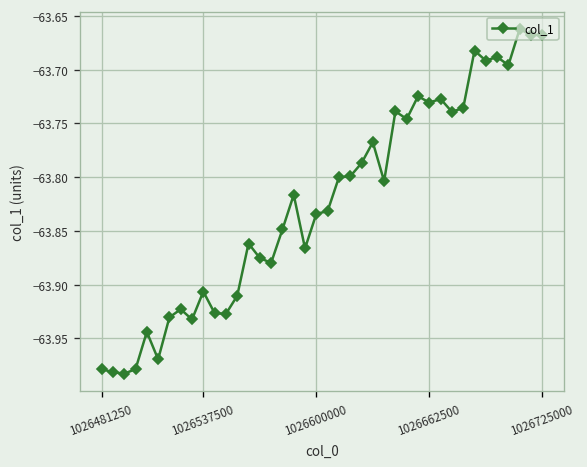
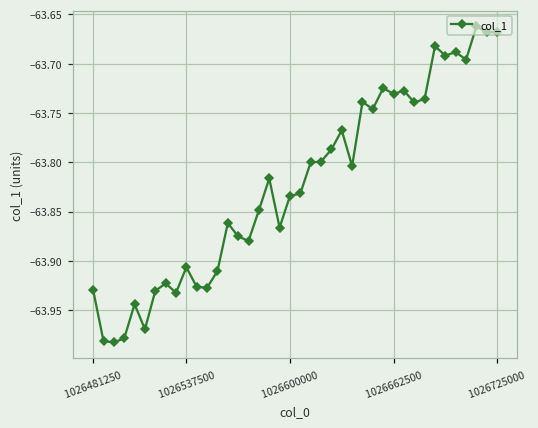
1026481250: -63.98 -> -63.93
